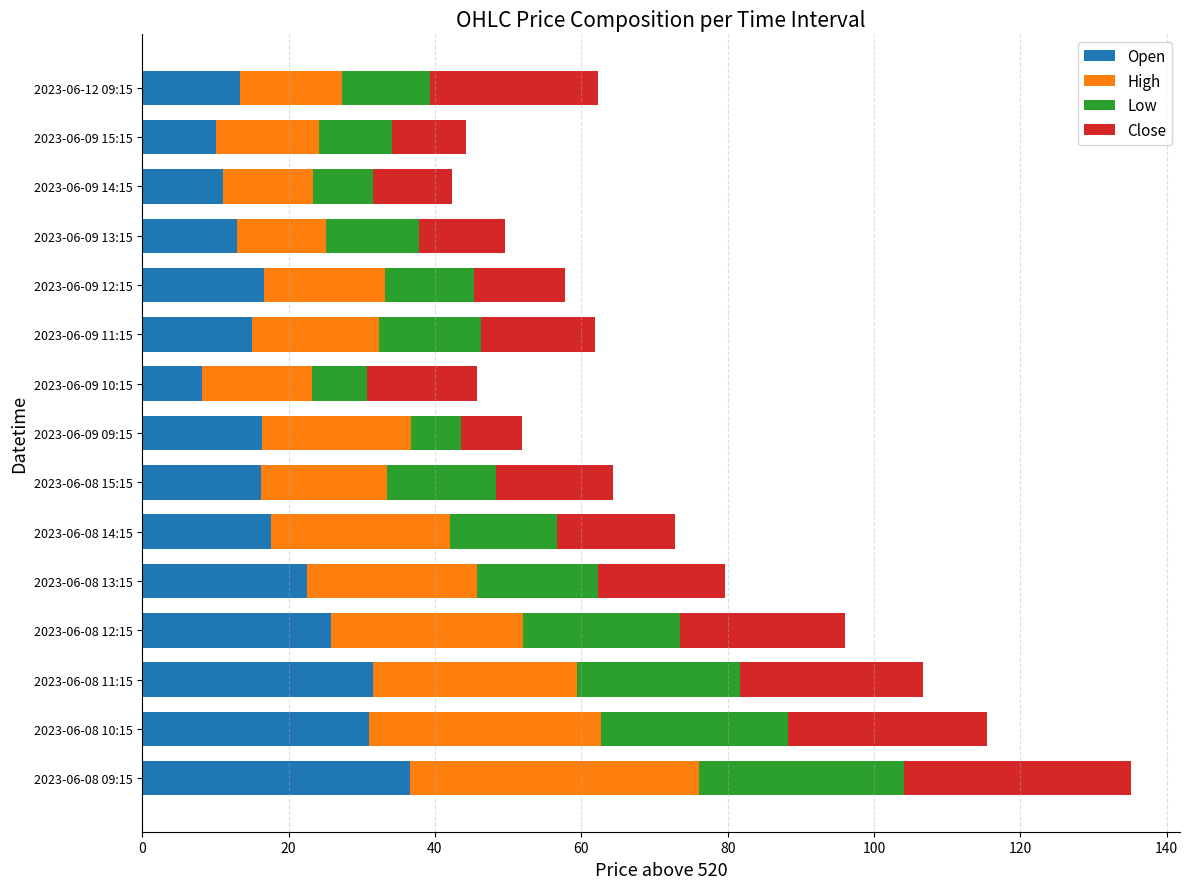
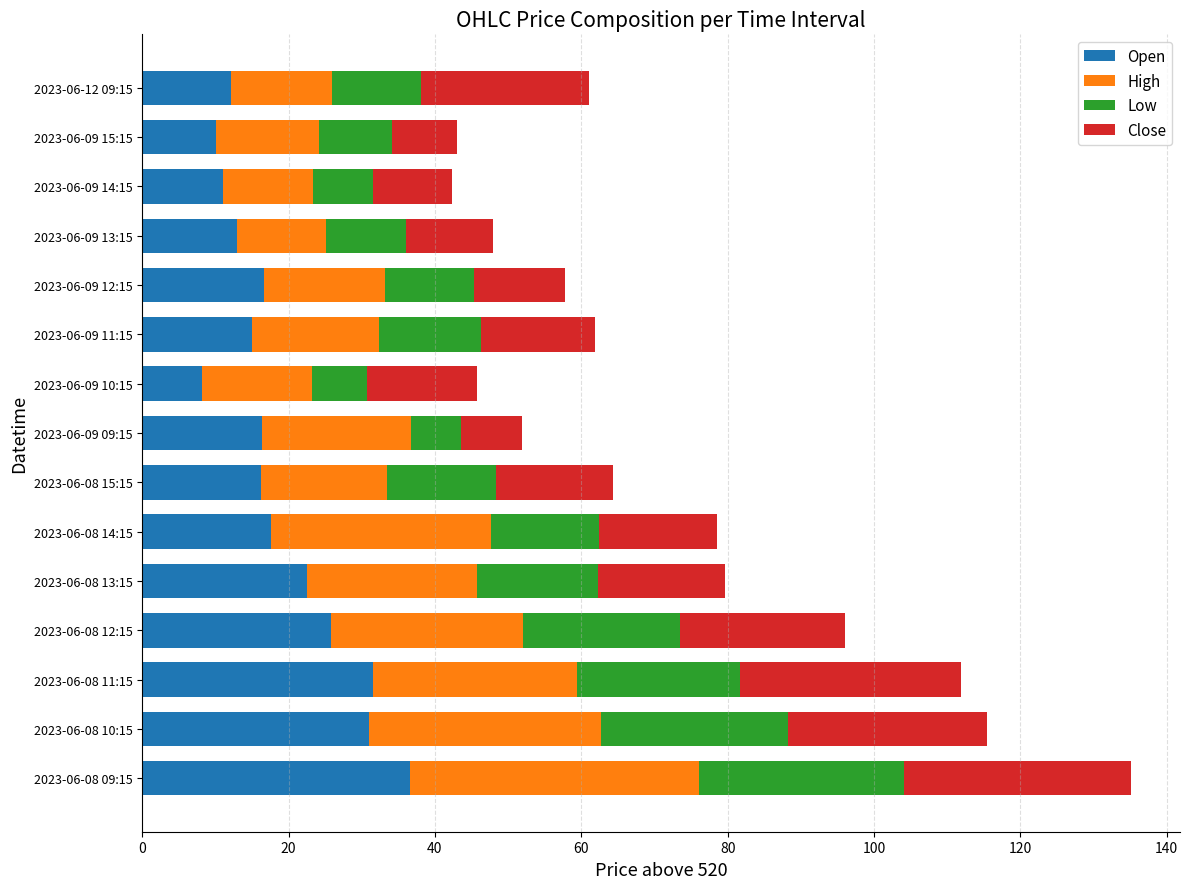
Open, 2023-06-12 09:15: 13 -> 12
Close, 2023-06-09 15:15: 10 -> 9
Low, 2023-06-09 13:15: 13 -> 11
High, 2023-06-08 14:15: 24 -> 30
Close, 2023-06-08 11:15: 25 -> 30
